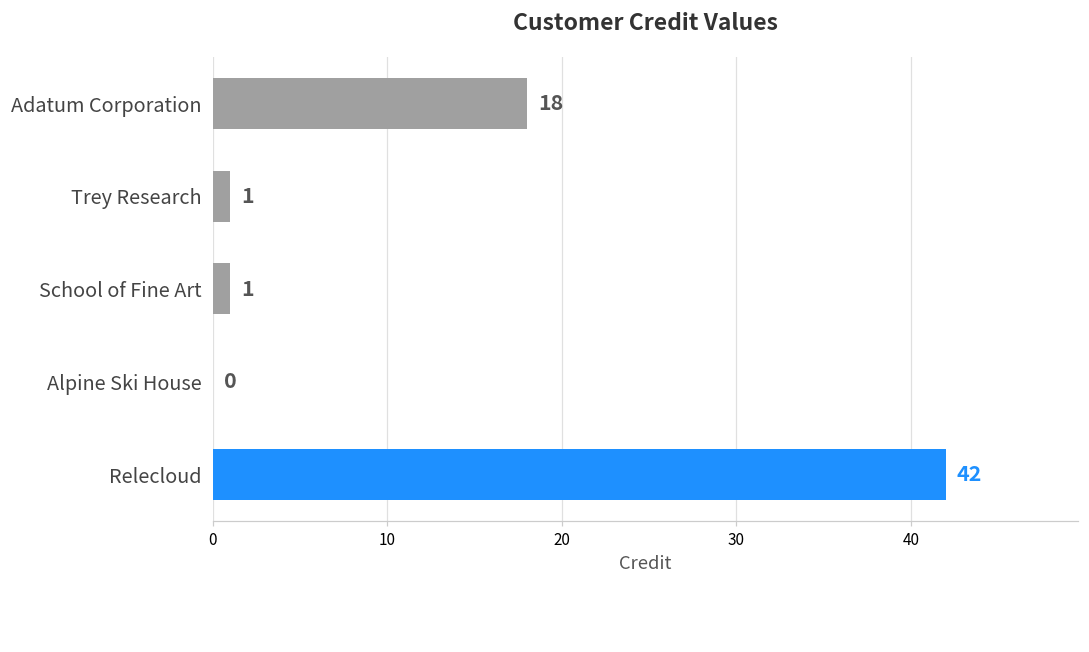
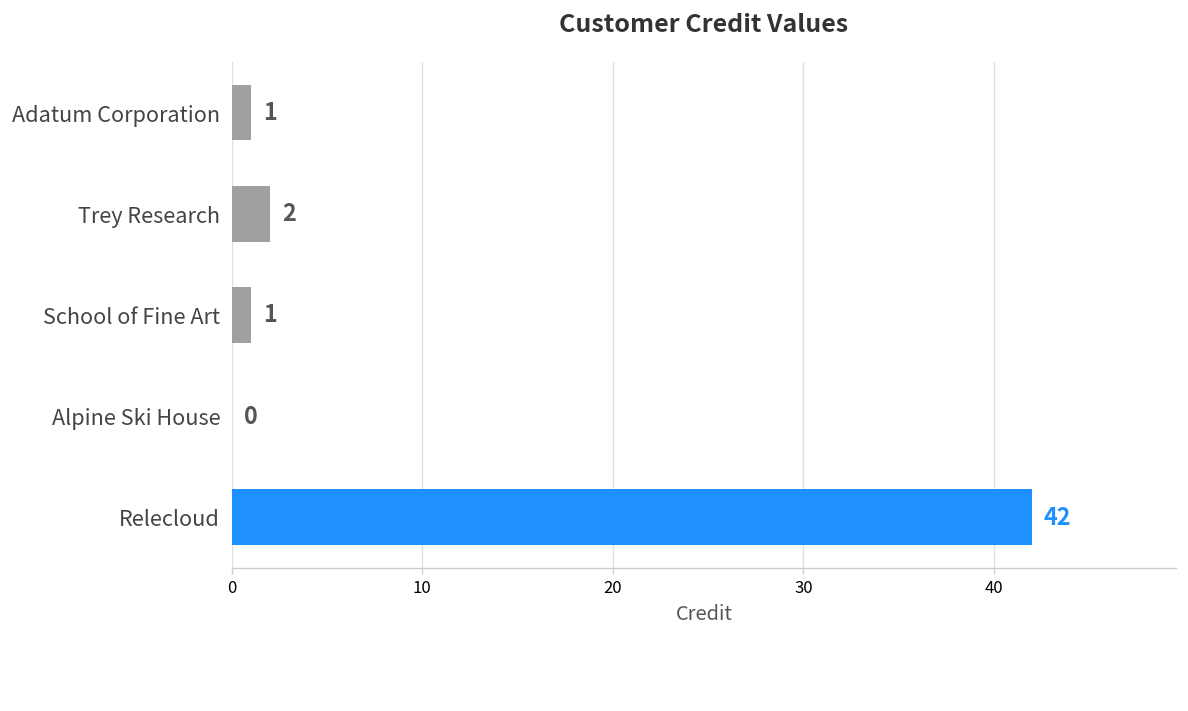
Adatum Corporation: 18 -> 1
Trey Research: 1 -> 2
